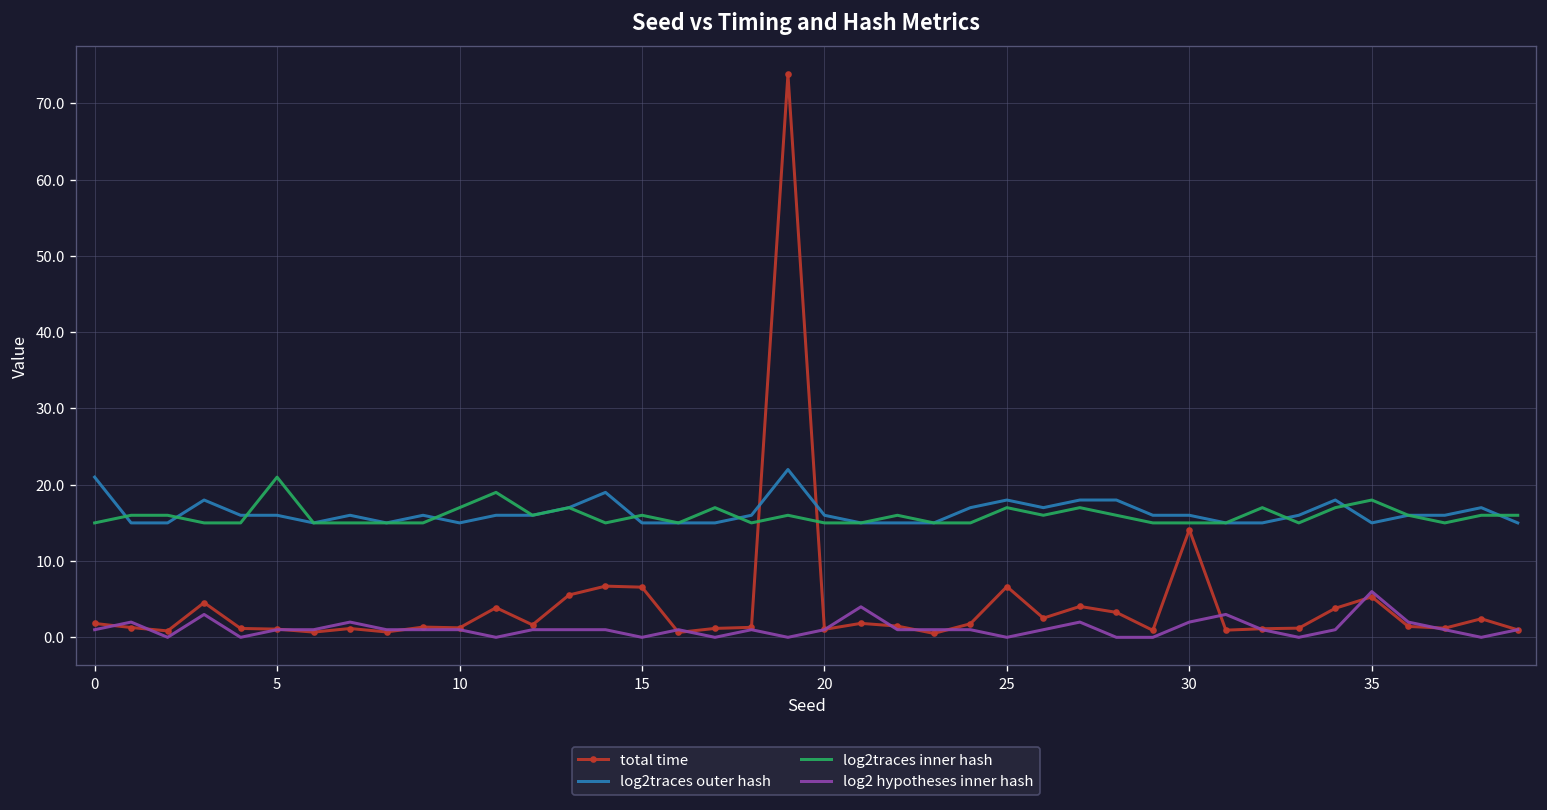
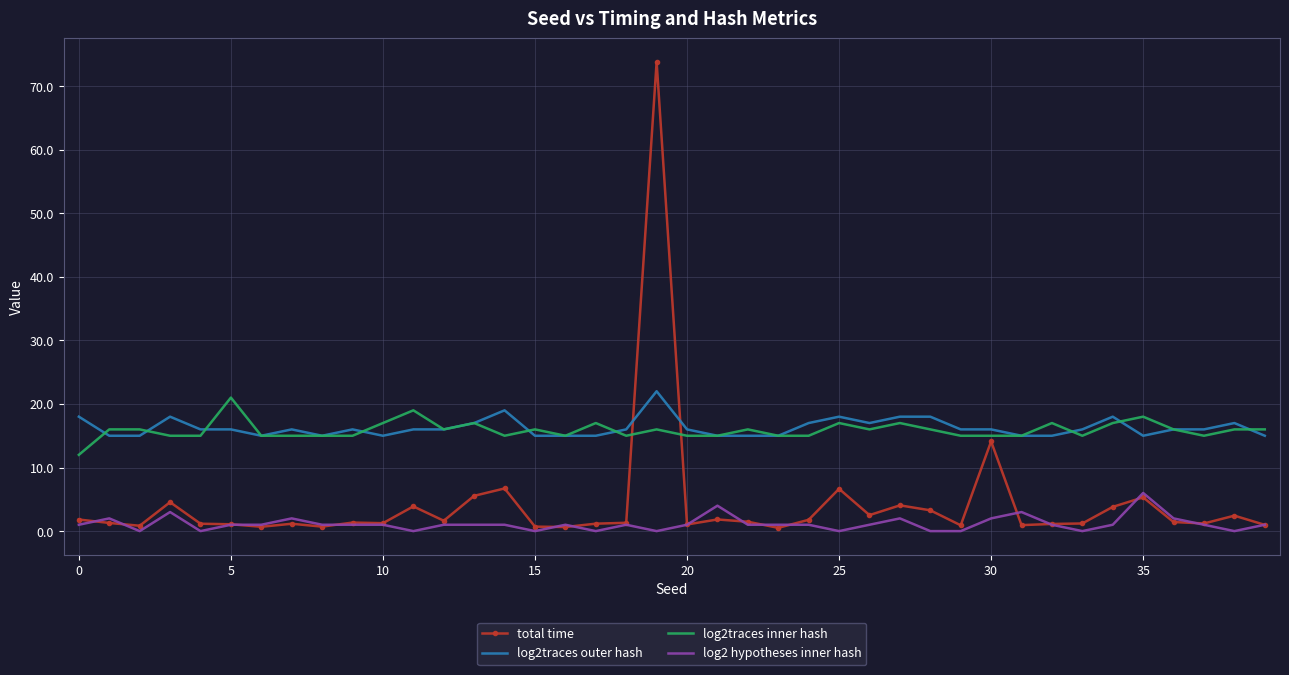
log2traces outer hash, 0: 21 -> 18
log2traces inner hash, 0: 15 -> 12
total time, 15: 7 -> 1
